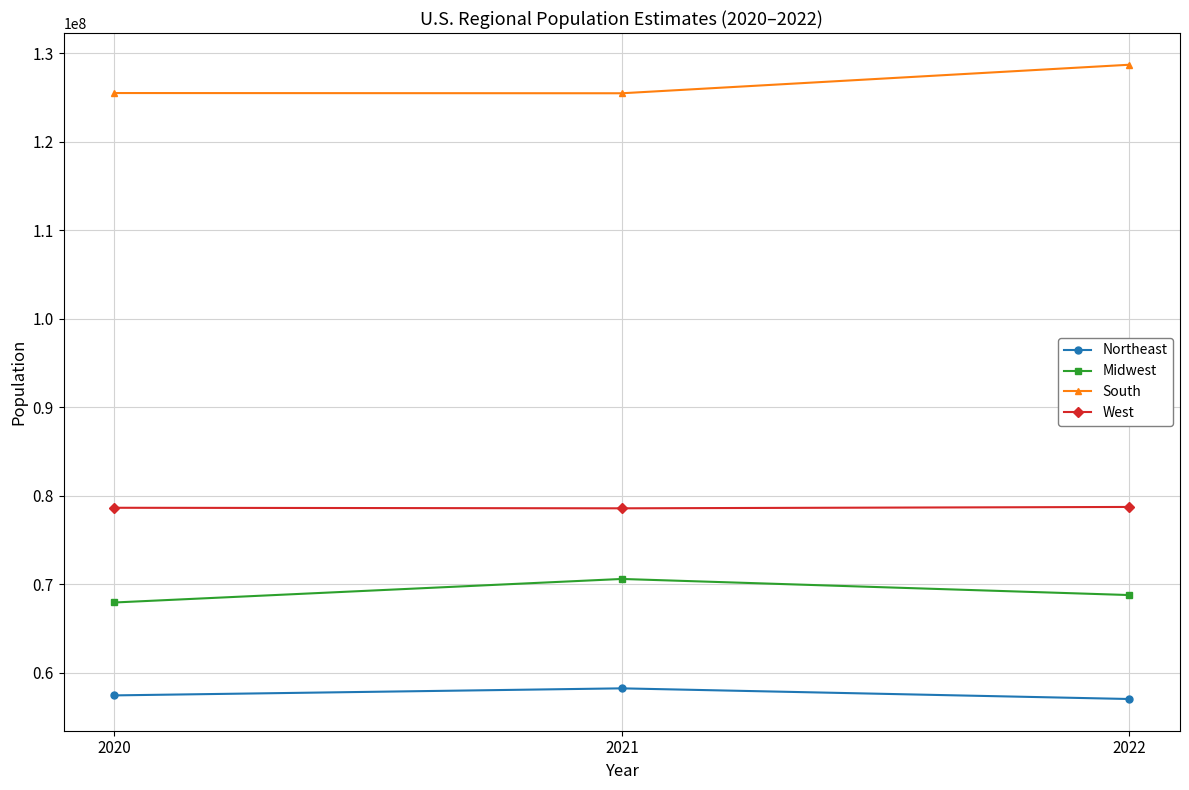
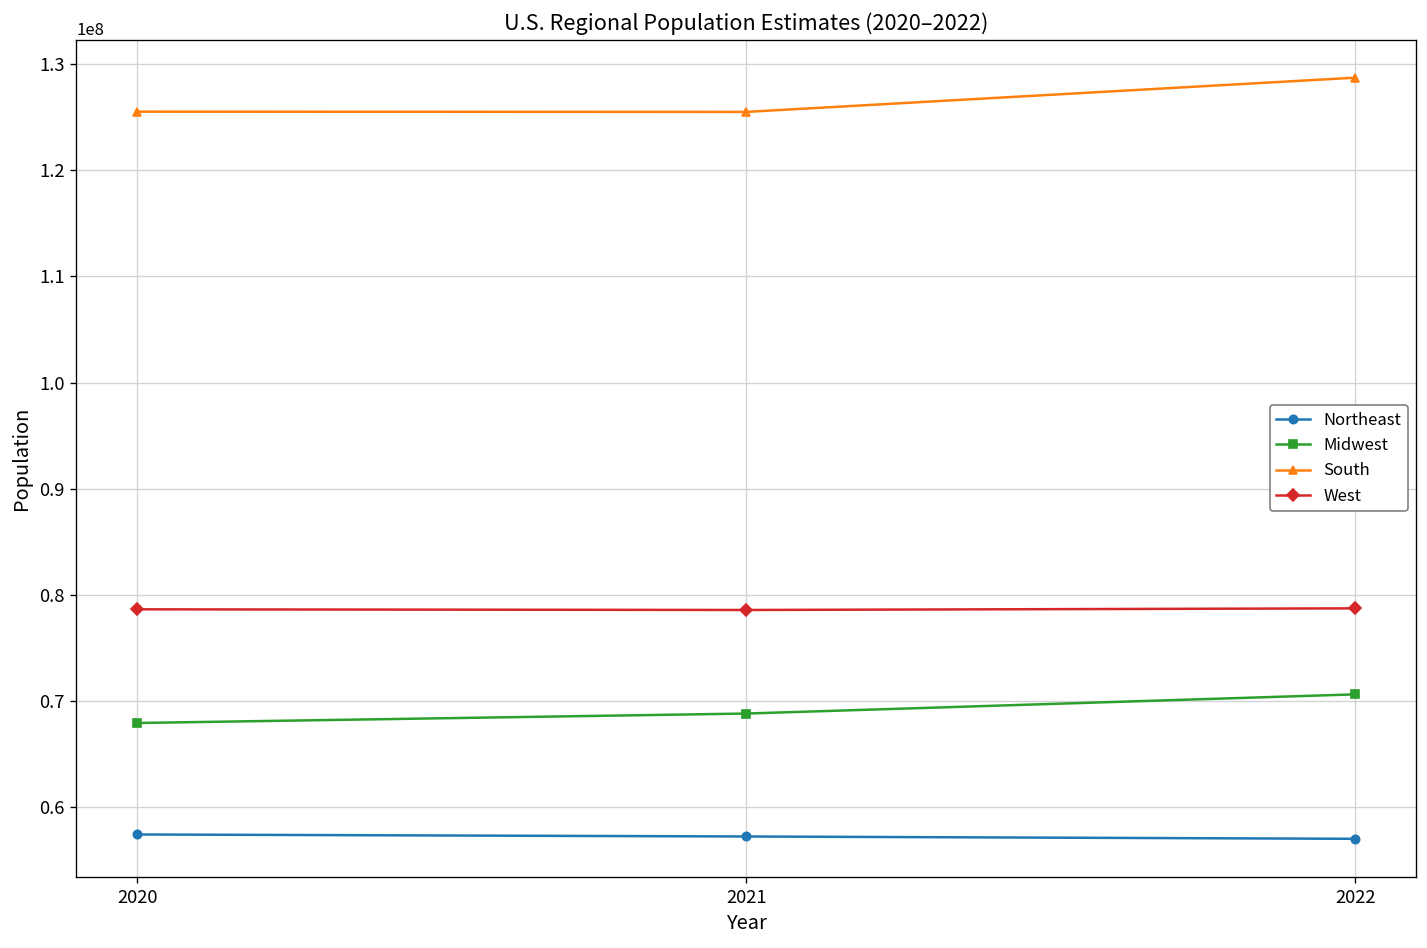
Northeast, 2021: 58000000 -> 57000000
Midwest, 2021: 71000000 -> 69000000
Midwest, 2022: 69000000 -> 71000000
